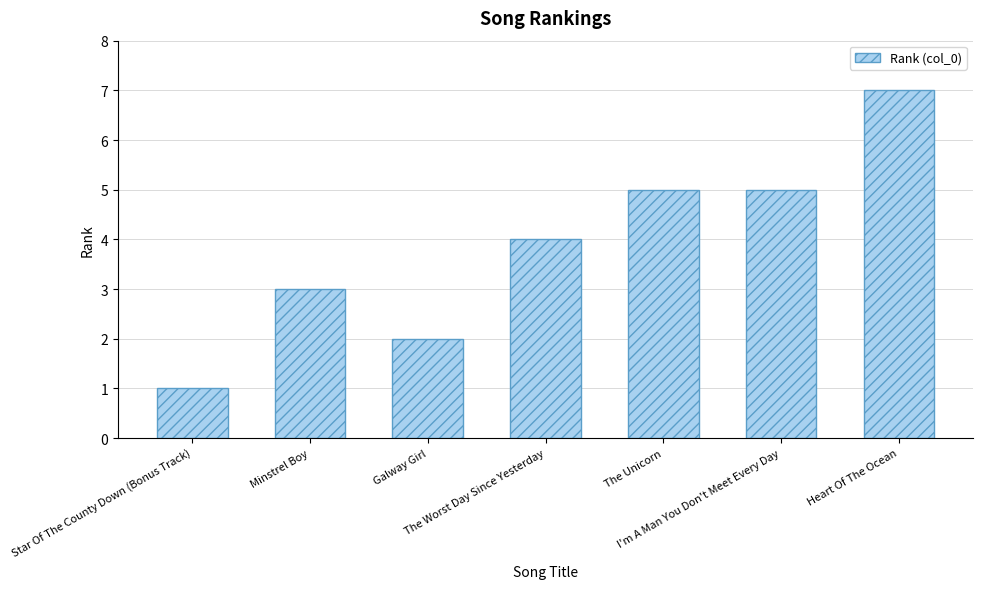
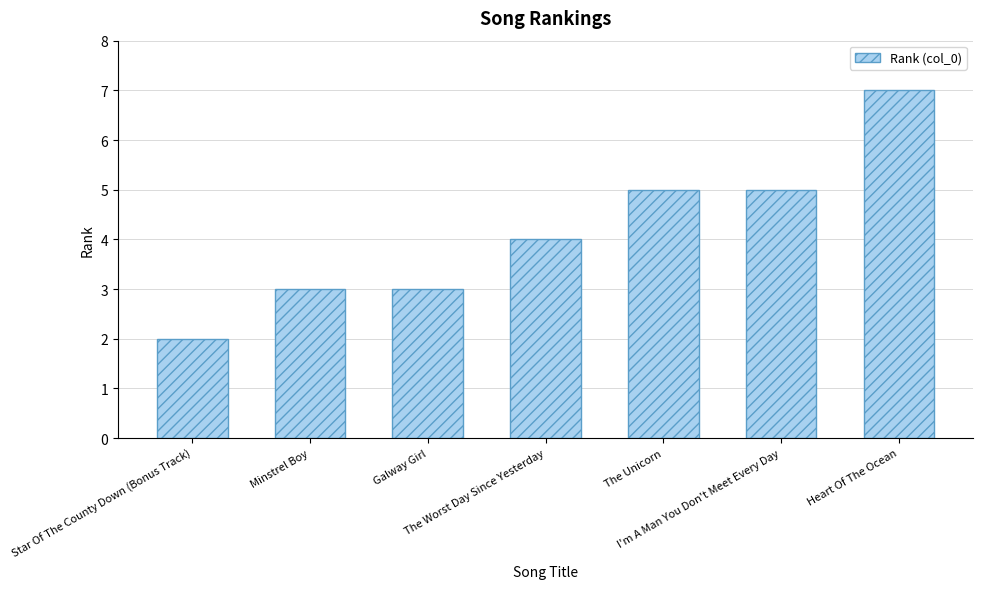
Star Of The County Down (Bonus Track): 1 -> 2
Galway Girl: 2 -> 3
